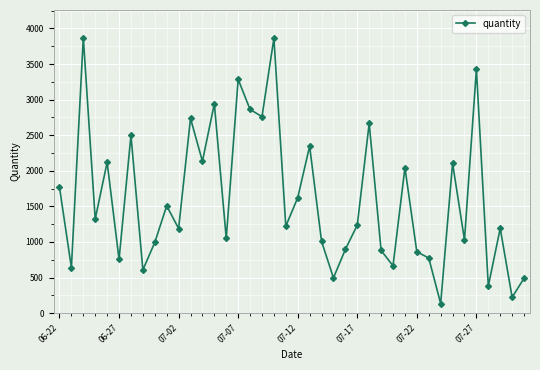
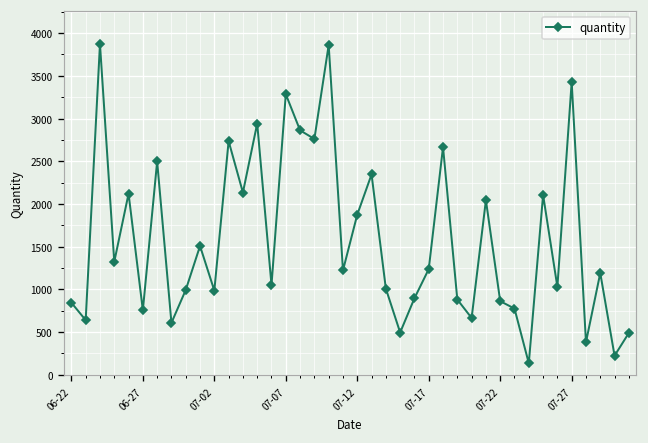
06-22: 1800 -> 800
07-02: 1200 -> 1000
07-12: 1600 -> 1900
